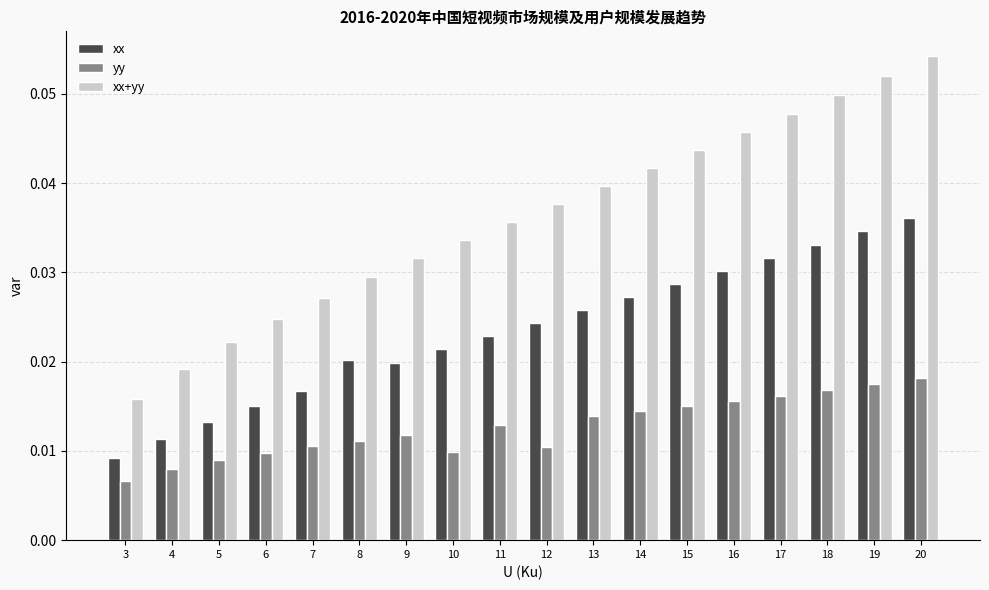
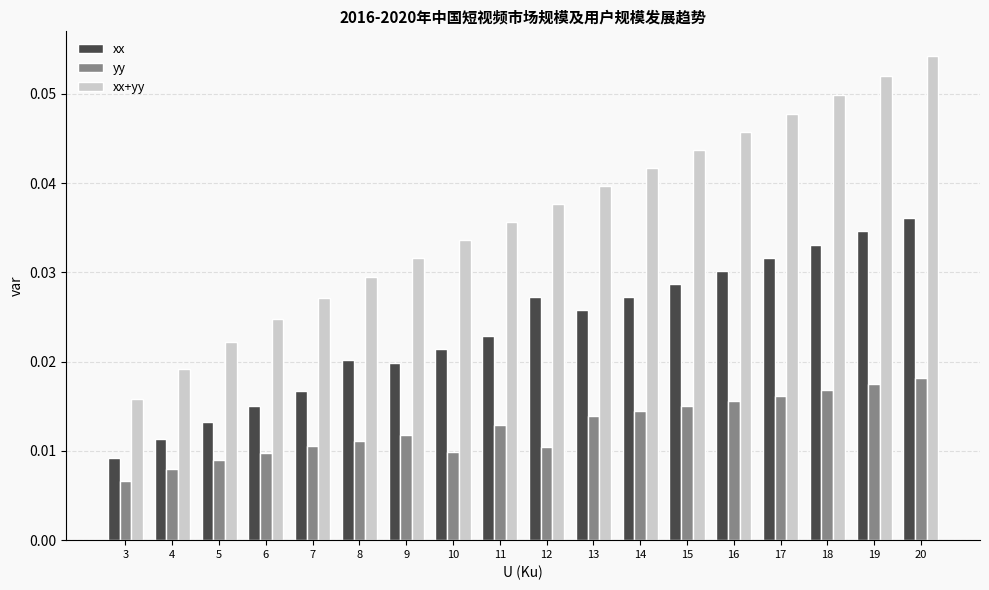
xx, 12: 0.024 -> 0.027
